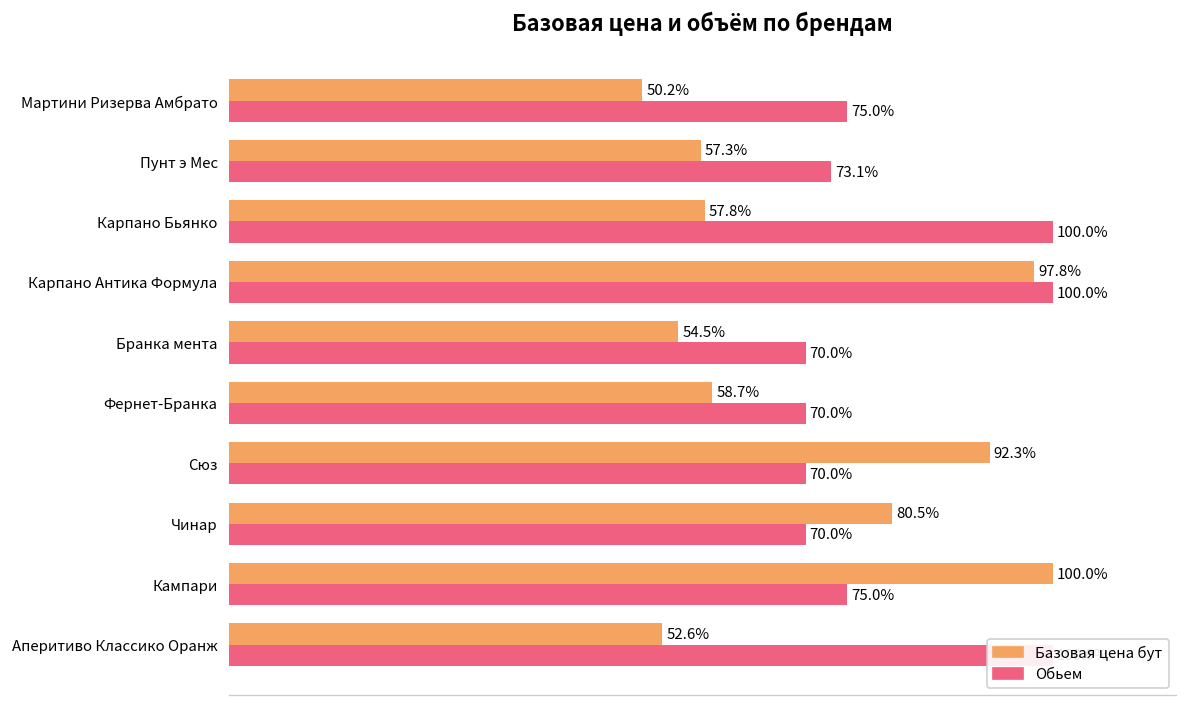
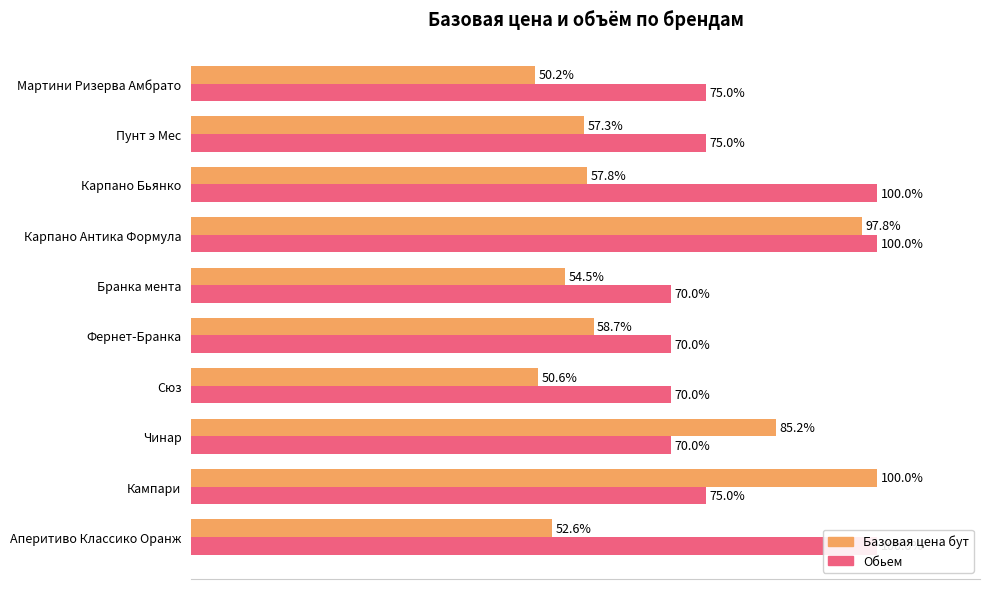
Обьем, Пунт э Мес: 73.1% -> 75.0%
Базовая цена бут, Сюз: 92.3% -> 50.6%
Базовая цена бут, Чинар: 80.5% -> 85.2%
